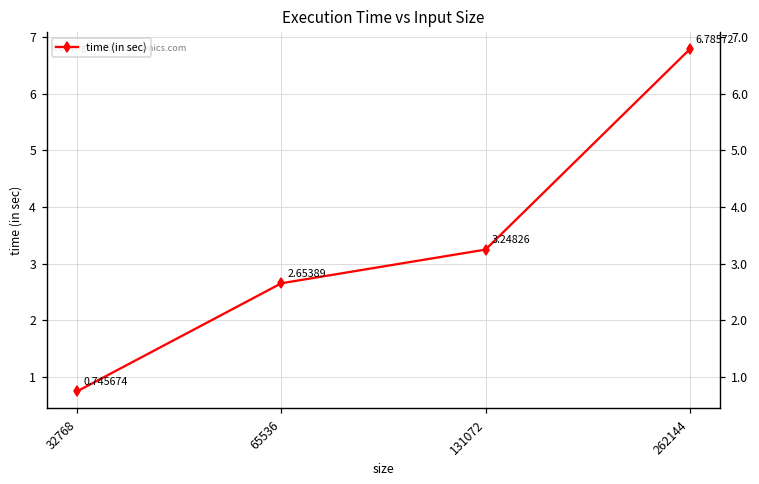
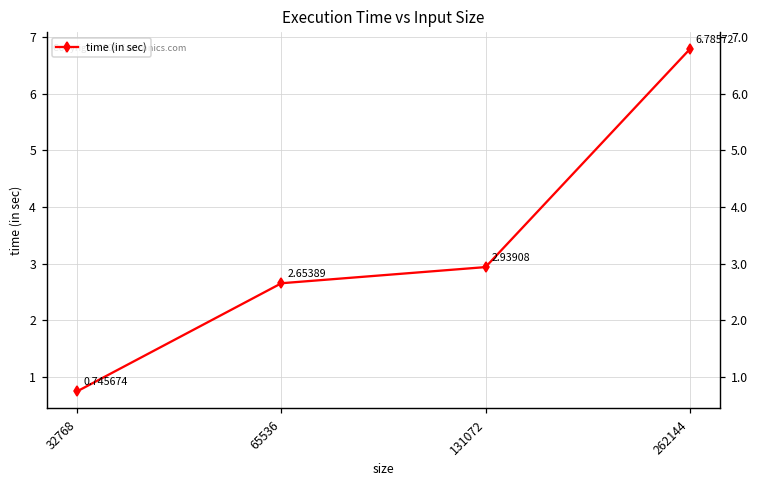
131072: 3.24826 -> 2.93908
